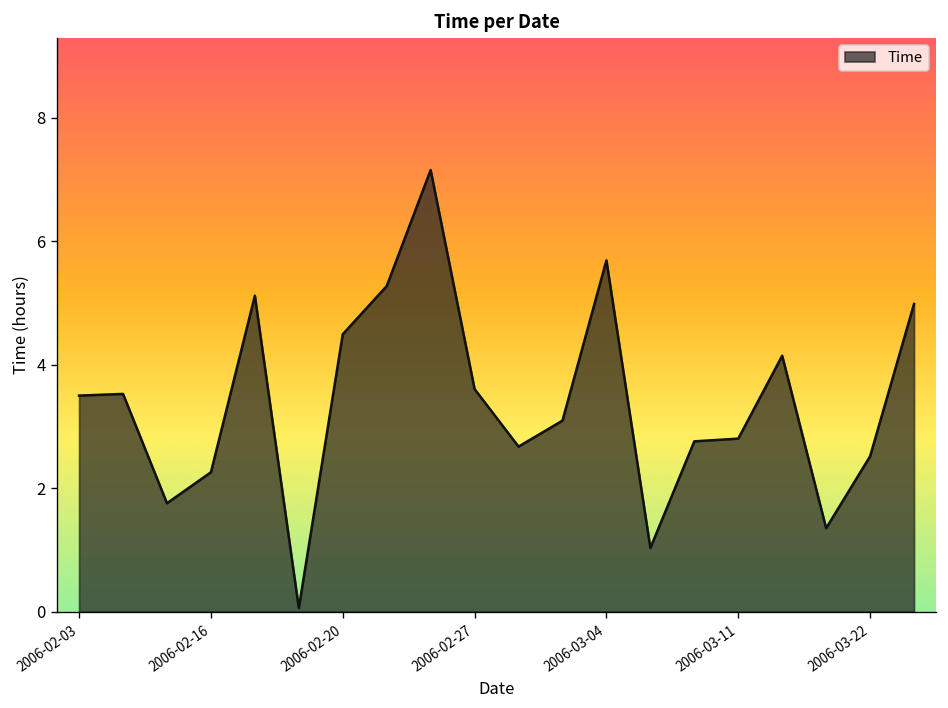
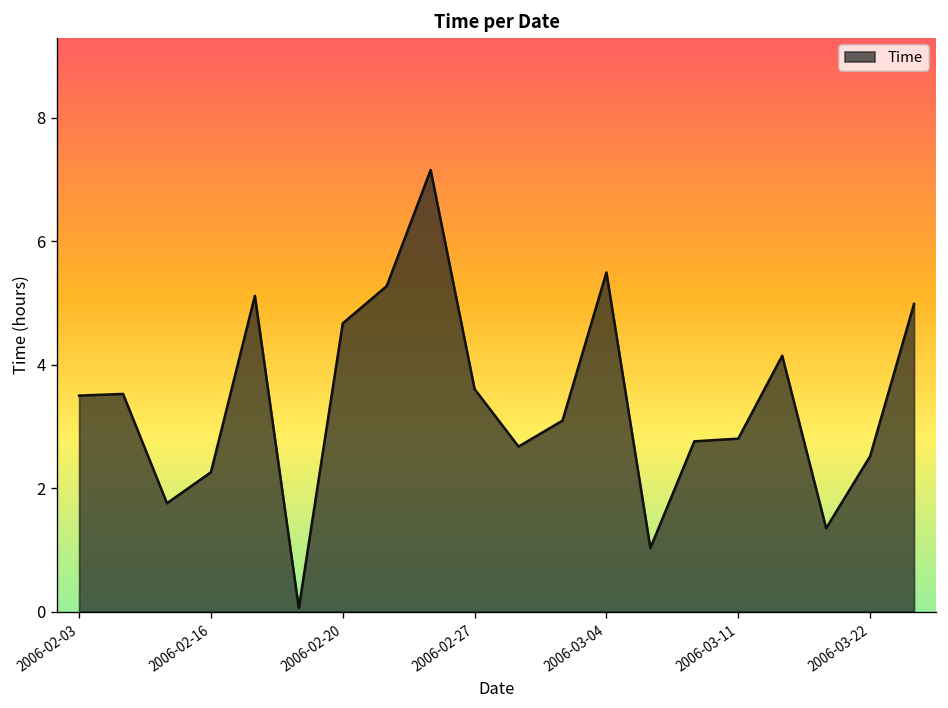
2006-02-20: 4.5 -> 4.7
2006-03-04: 5.7 -> 5.5
